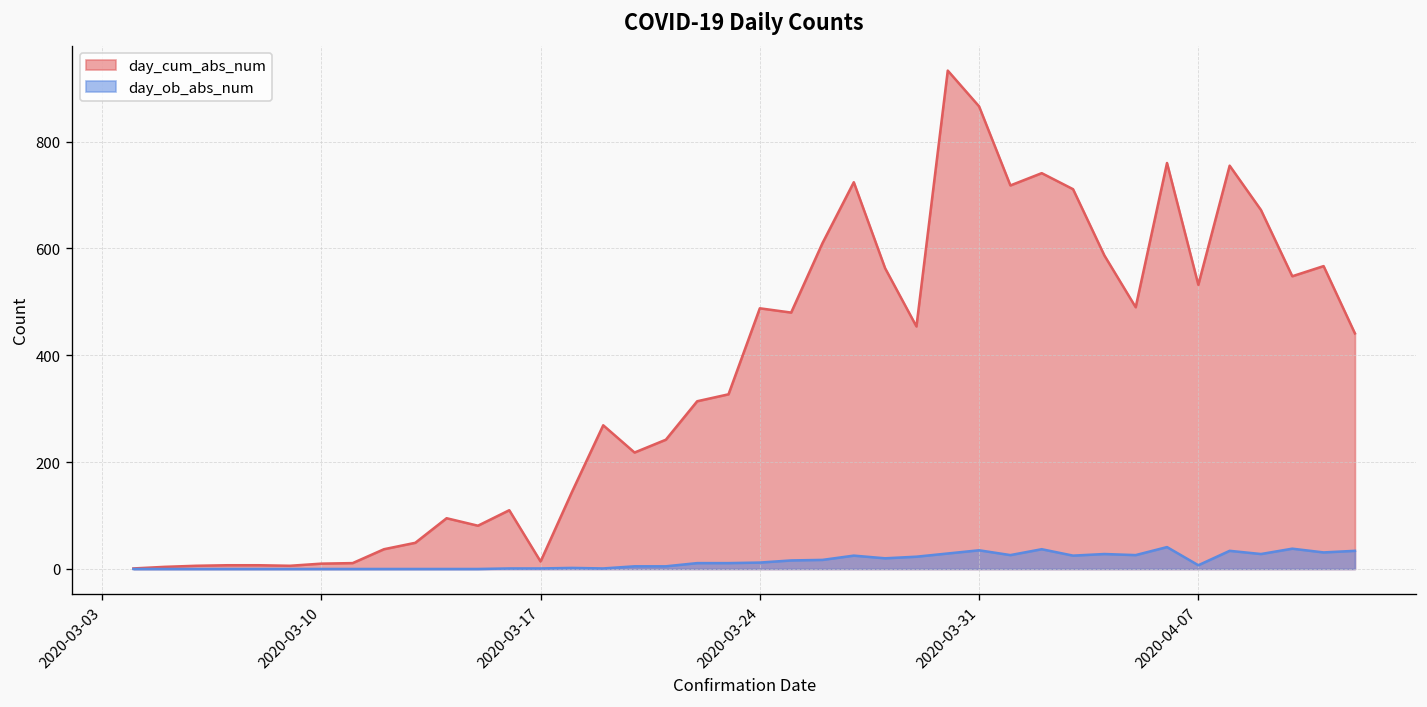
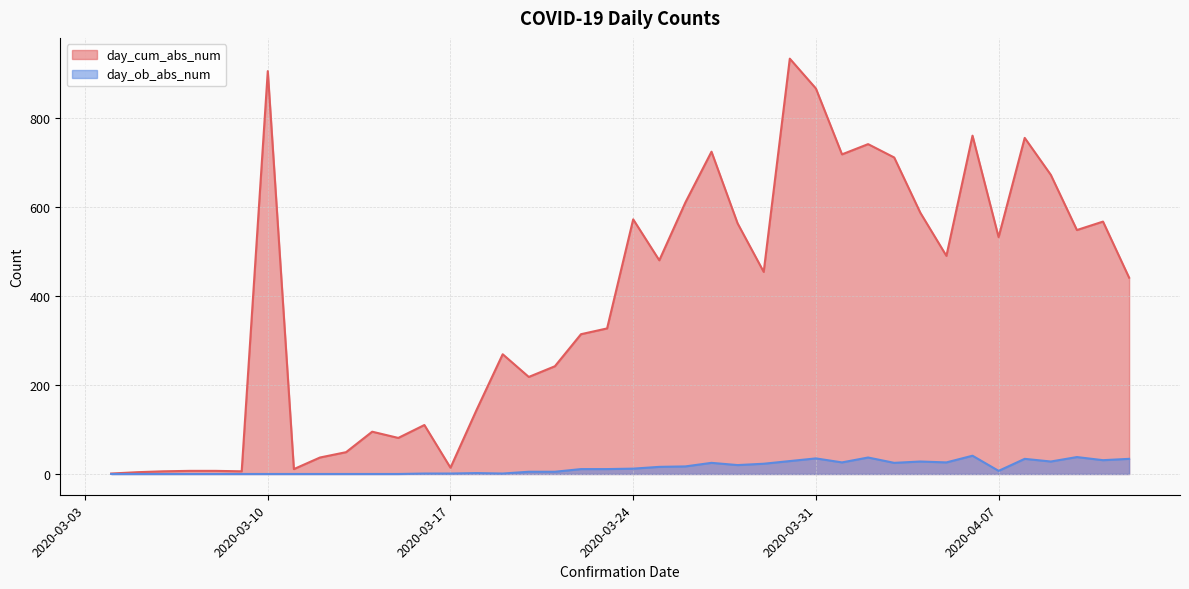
day_cum_abs_num, 2020-03-10: 10 -> 910
day_cum_abs_num, 2020-03-24: 490 -> 570
